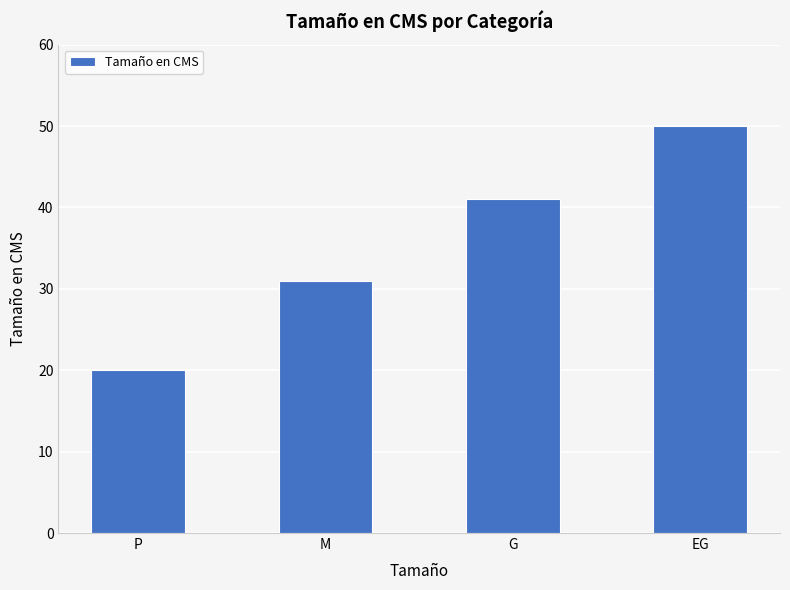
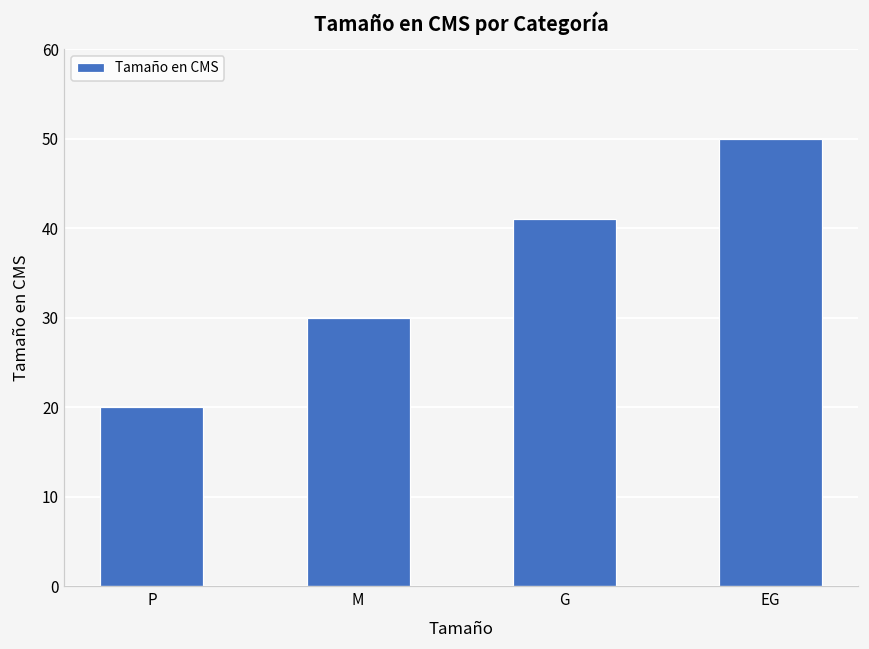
M: 31 -> 30
